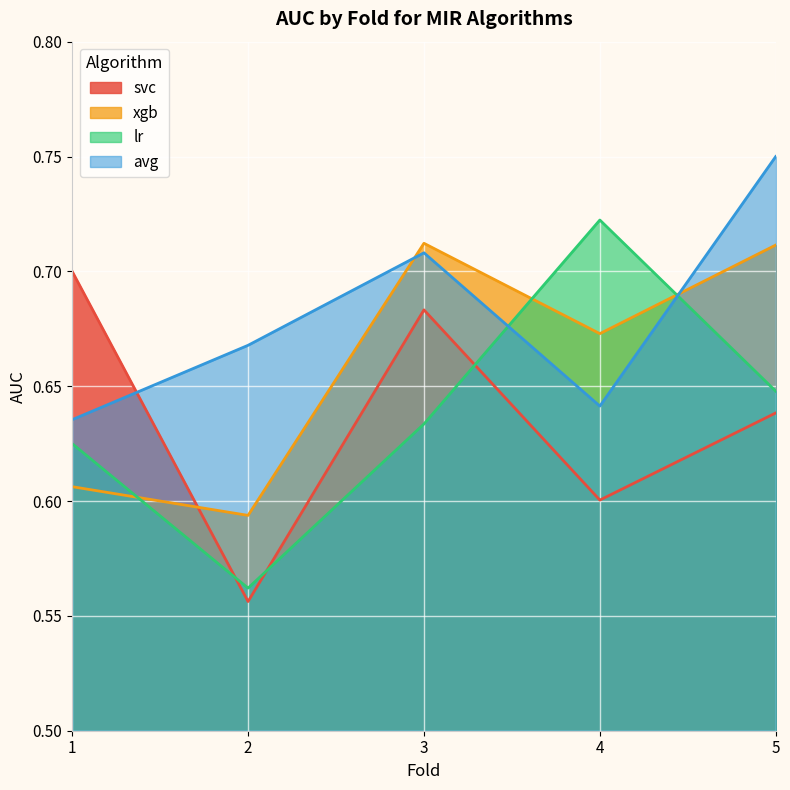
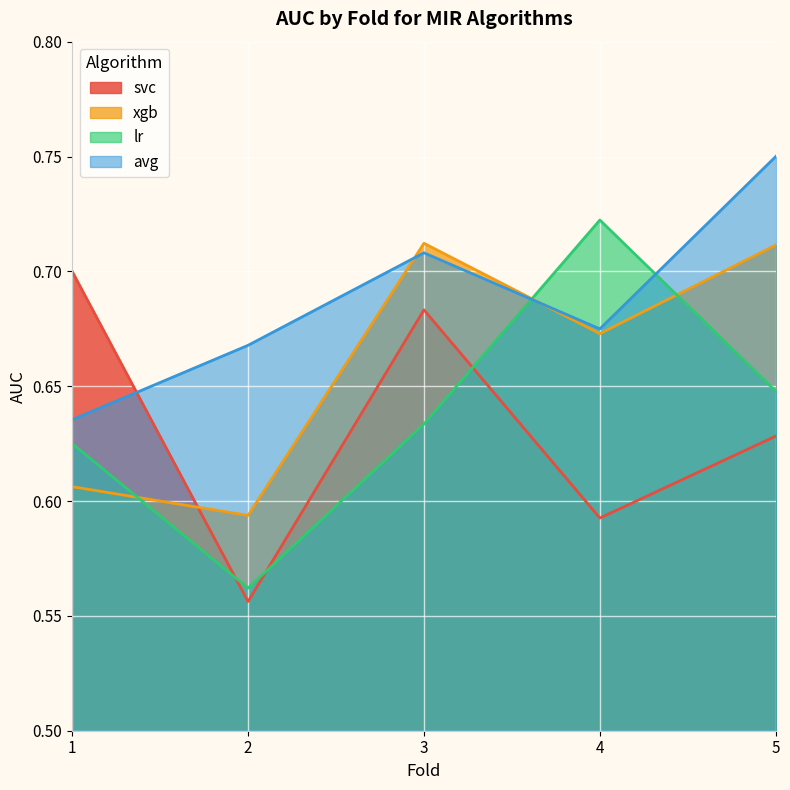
svc, 4: 0.600 -> 0.593
avg, 4: 0.641 -> 0.675
svc, 5: 0.638 -> 0.628
